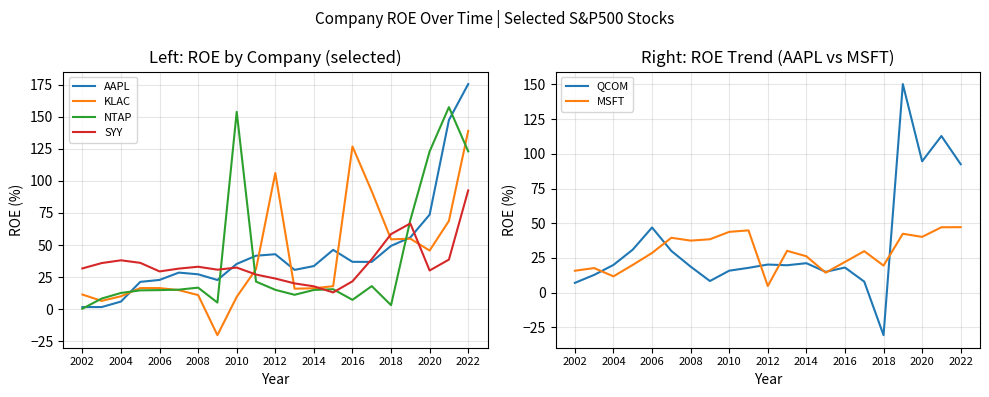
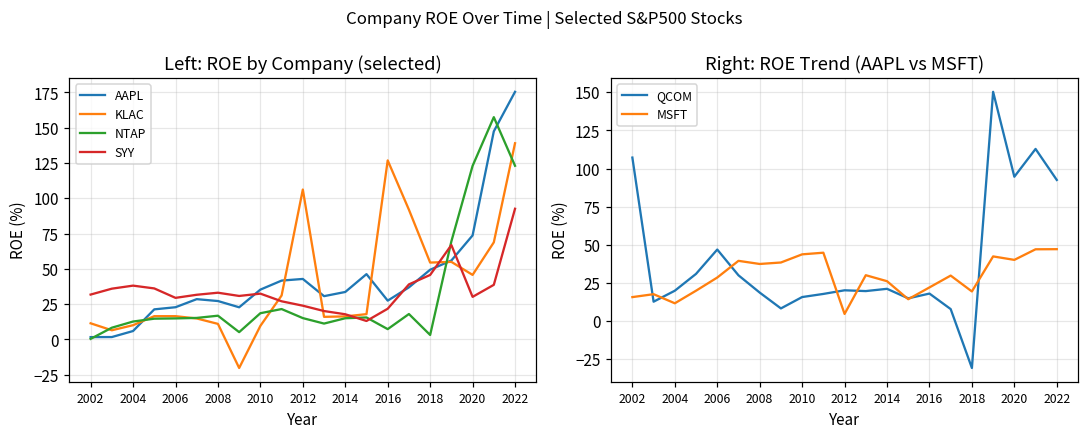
Left: ROE by Company (selected), NTAP, 2010: 154 -> 19
Left: ROE by Company (selected), AAPL, 2016: 37 -> 27
Left: ROE by Company (selected), SYY, 2018: 59 -> 46
Right: ROE Trend (AAPL vs MSFT), QCOM, 2002: 7 -> 107
